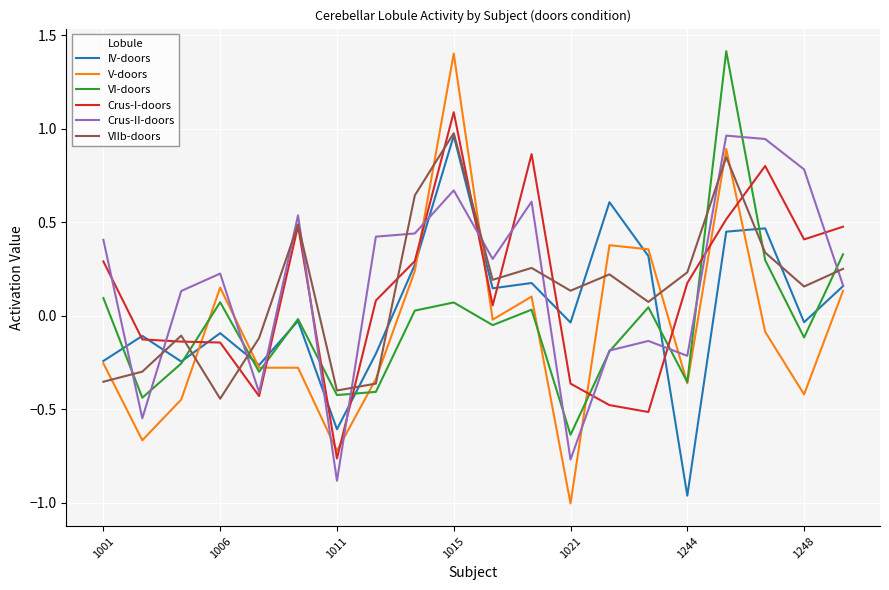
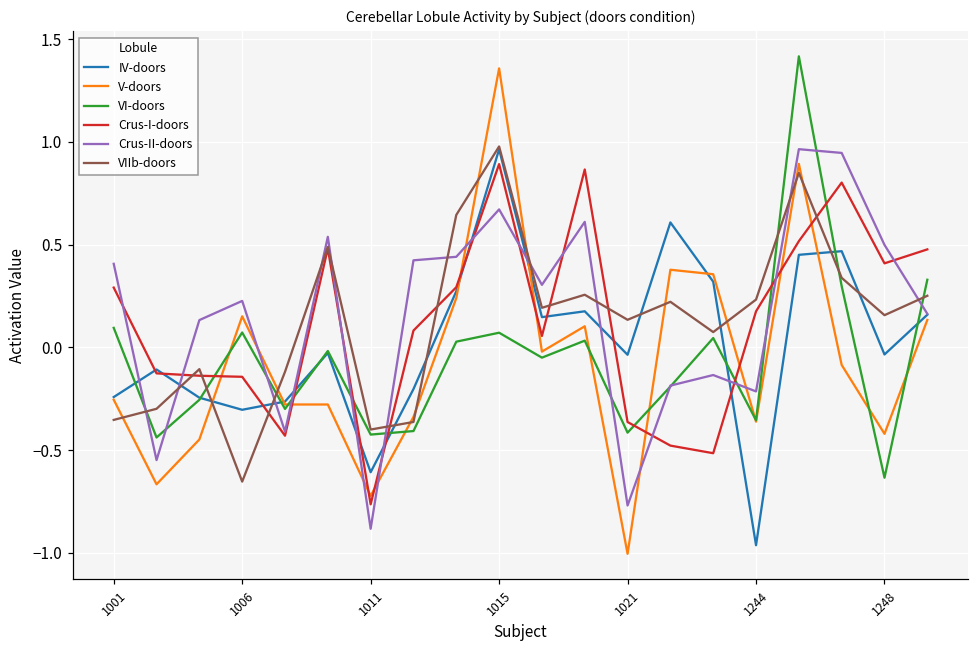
IV-doors, 1006: -0.09 -> -0.30
VIIb-doors, 1006: -0.44 -> -0.65
V-doors, 1015: 1.40 -> 1.36
Crus-I-doors, 1015: 1.09 -> 0.89
VI-doors, 1021: -0.64 -> -0.41
VI-doors, 1248: -0.12 -> -0.63
Crus-II-doors, 1248: 0.78 -> 0.50
